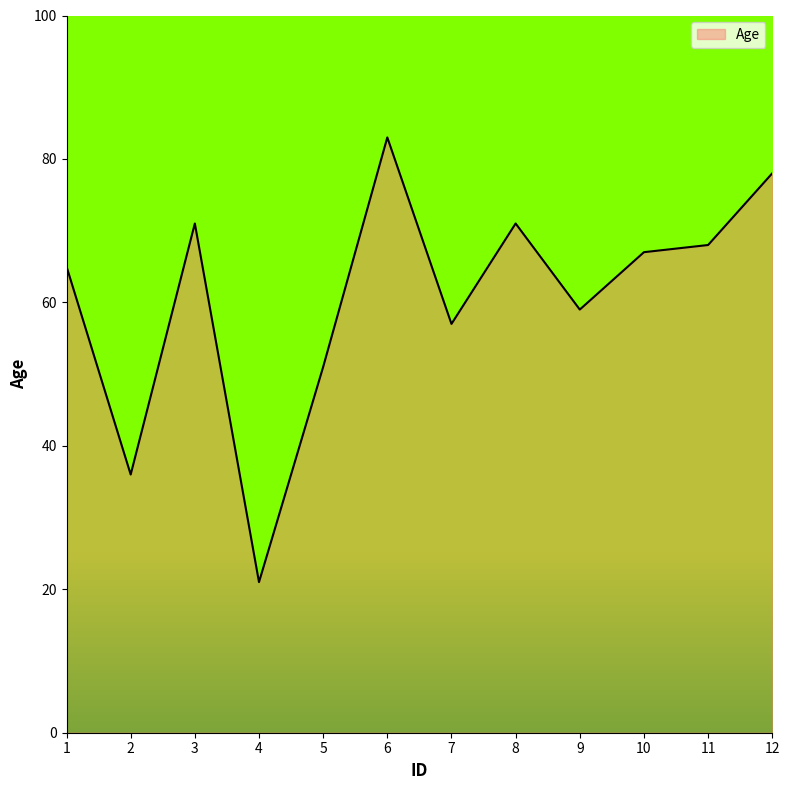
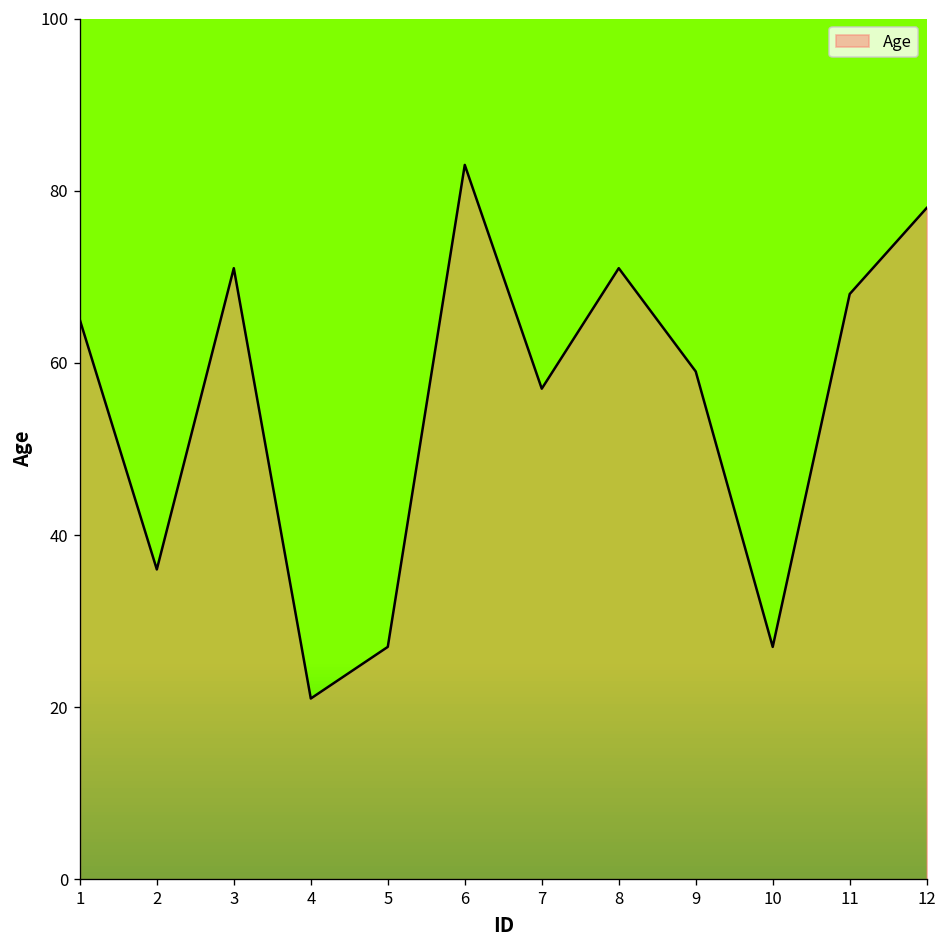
5: 51 -> 27
10: 67 -> 27
